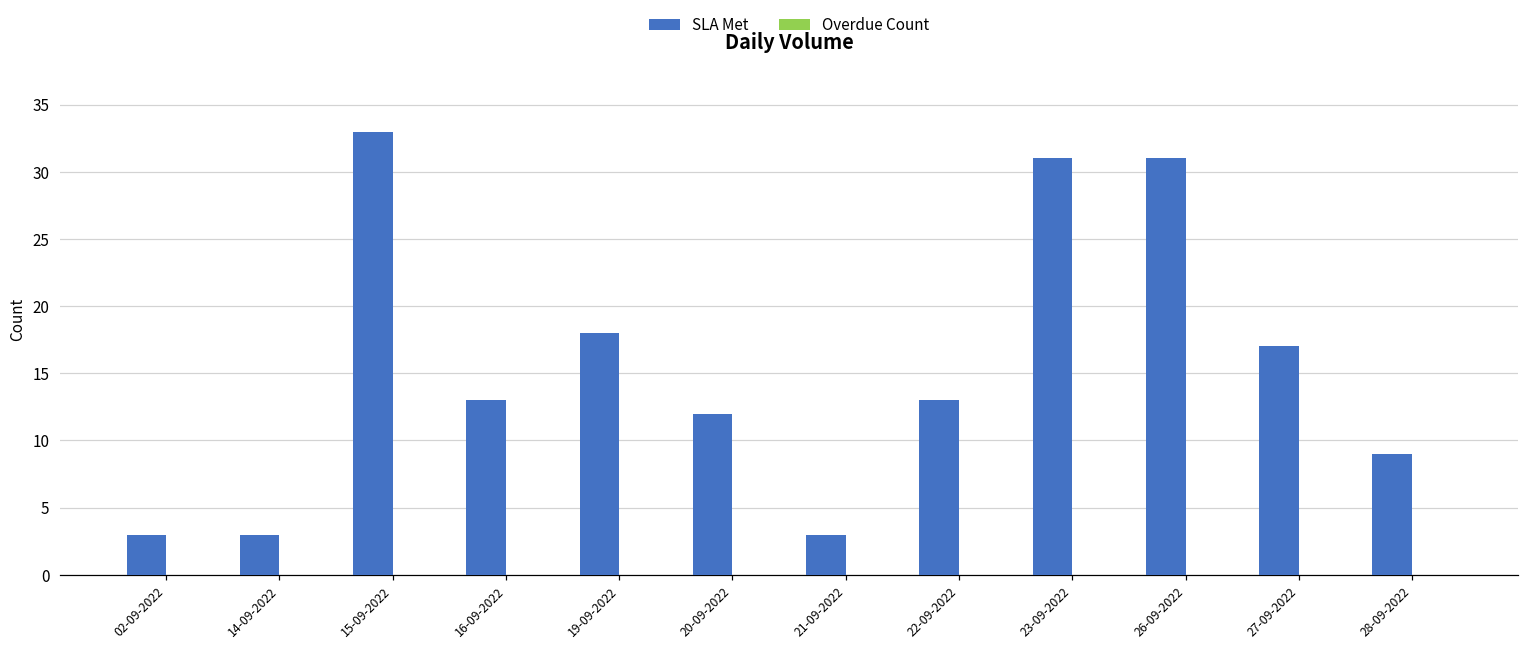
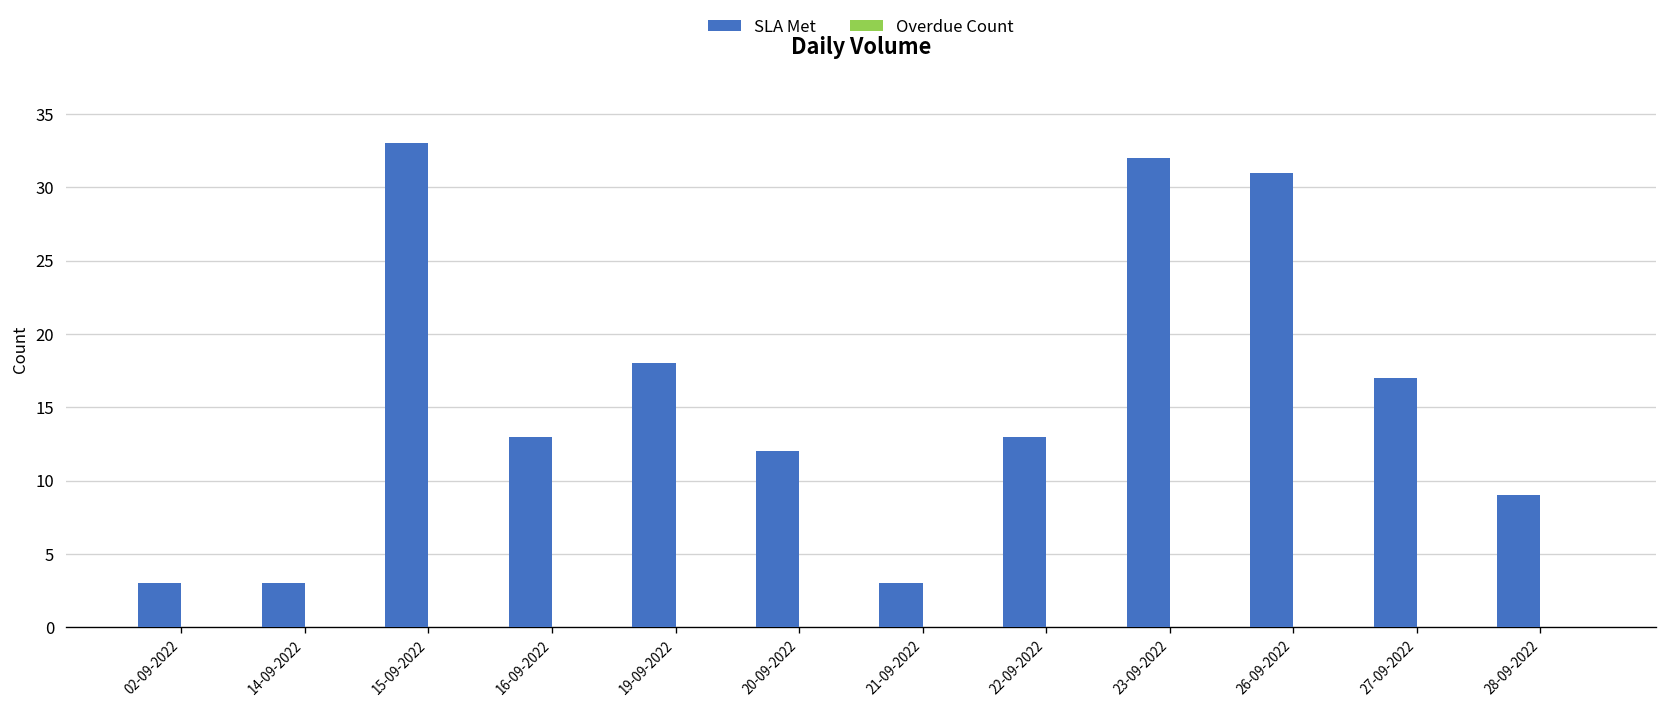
SLA Met, 23-09-2022: 31 -> 32
